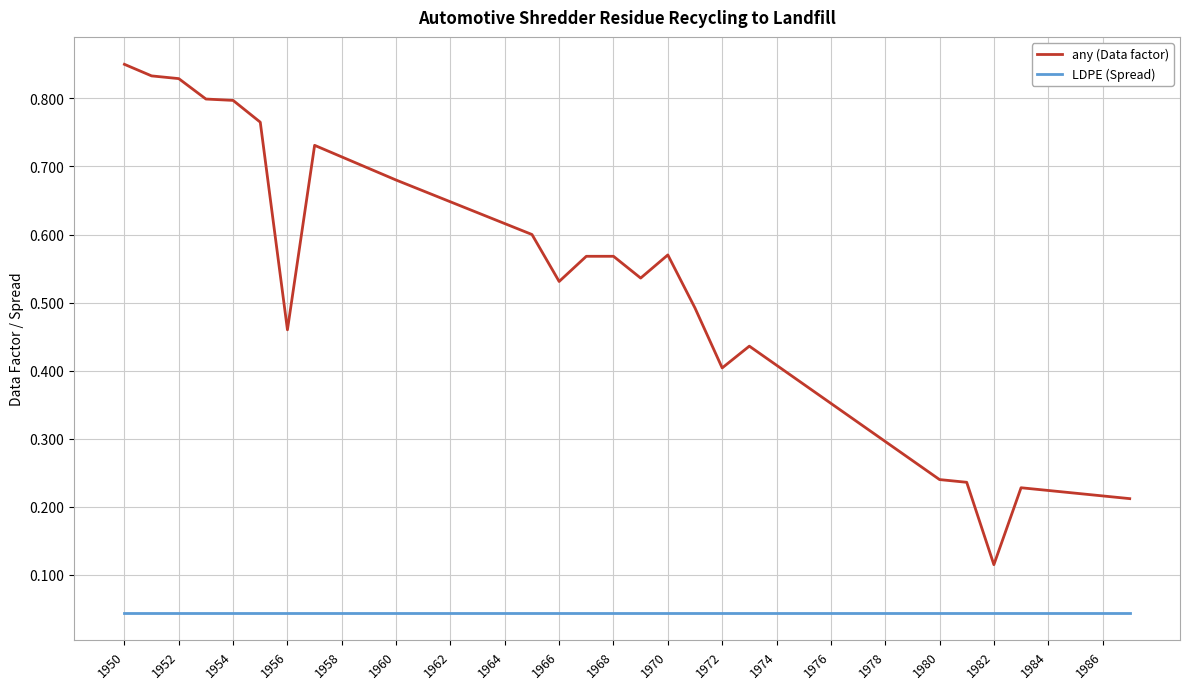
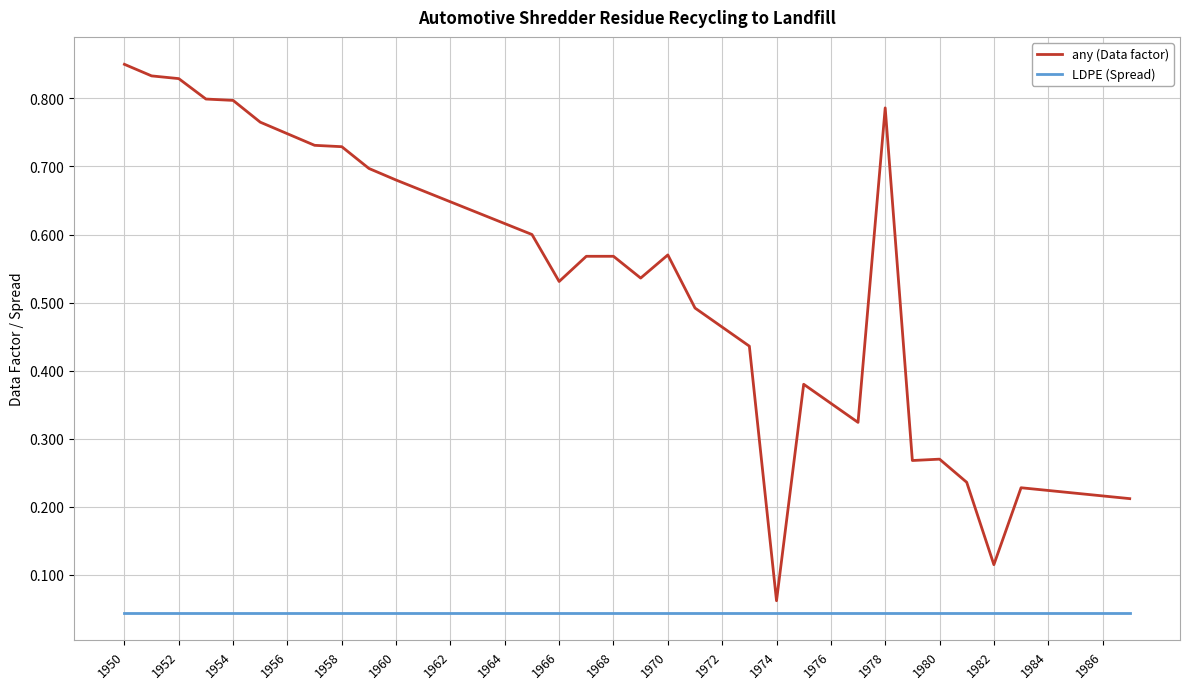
any (Data factor), 1956: 0.46 -> 0.75
any (Data factor), 1958: 0.71 -> 0.73
any (Data factor), 1972: 0.40 -> 0.46
any (Data factor), 1974: 0.41 -> 0.06
any (Data factor), 1978: 0.30 -> 0.79
any (Data factor), 1980: 0.24 -> 0.27
